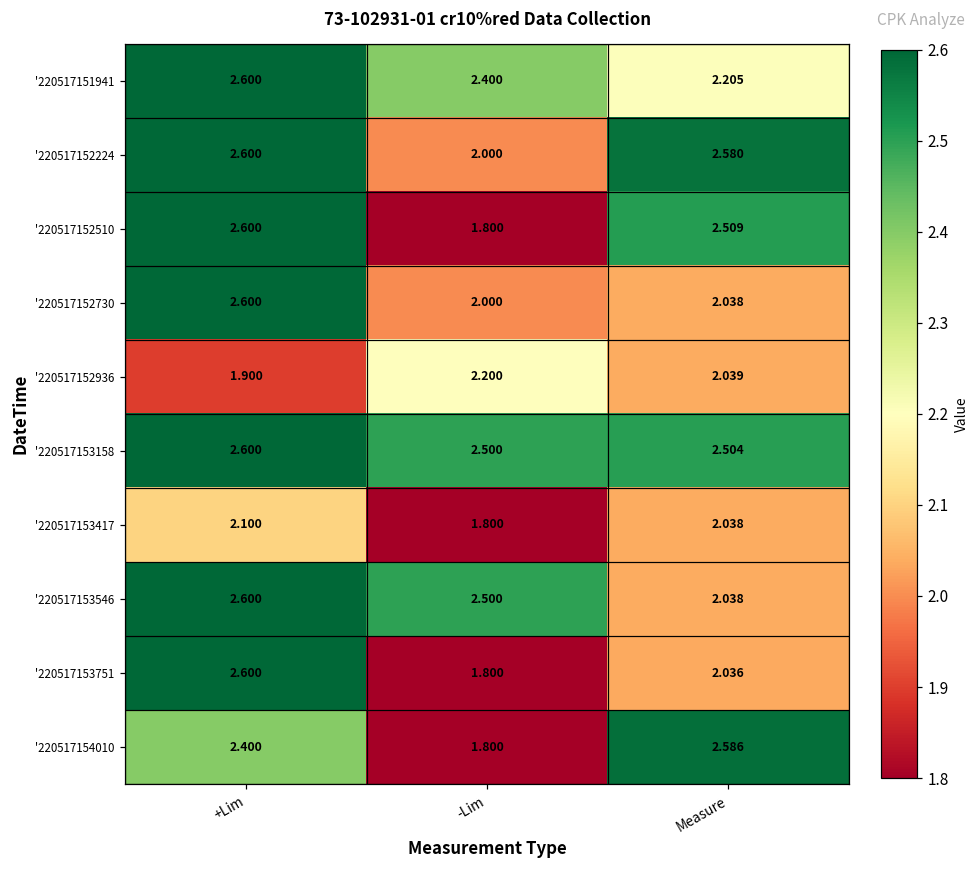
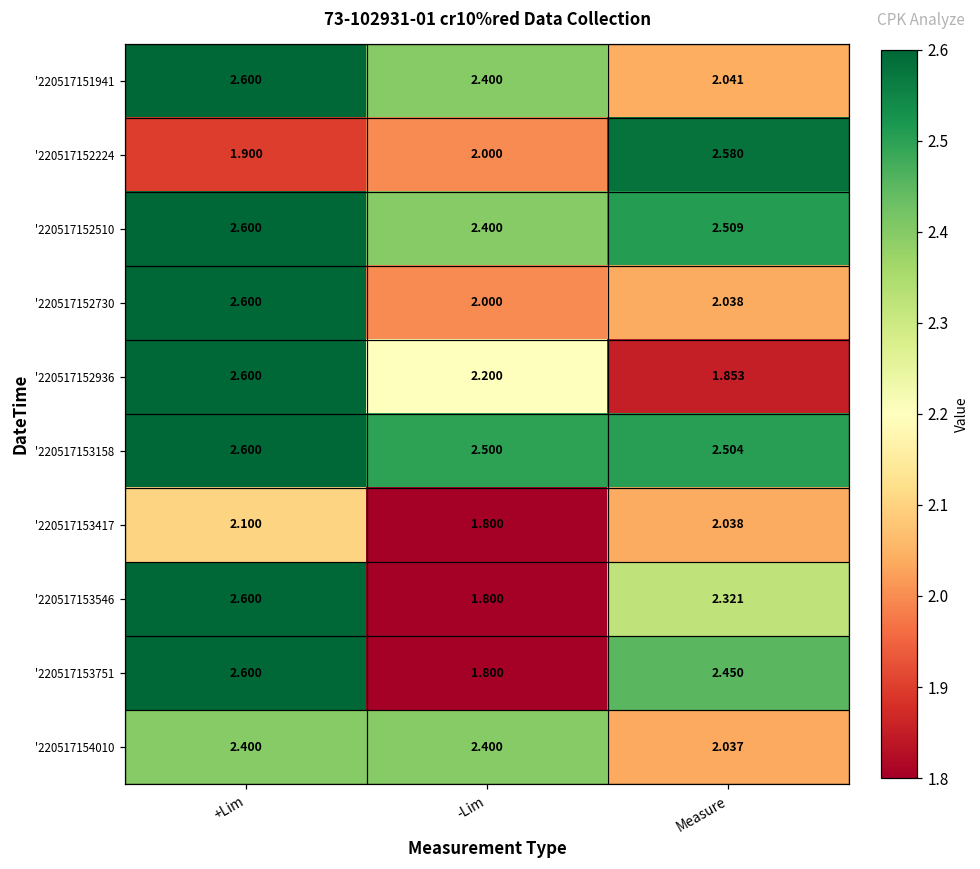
'220517151941, Measure: 2.205 -> 2.041
'220517152224, +Lim: 2.600 -> 1.900
'220517152510, -Lim: 1.800 -> 2.400
'220517152936, +Lim: 1.900 -> 2.600
'220517152936, Measure: 2.039 -> 1.853
'220517153546, -Lim: 2.500 -> 1.800
'220517153546, Measure: 2.038 -> 2.321
'220517153751, Measure: 2.036 -> 2.450
'220517154010, -Lim: 1.800 -> 2.400
'220517154010, Measure: 2.586 -> 2.037
